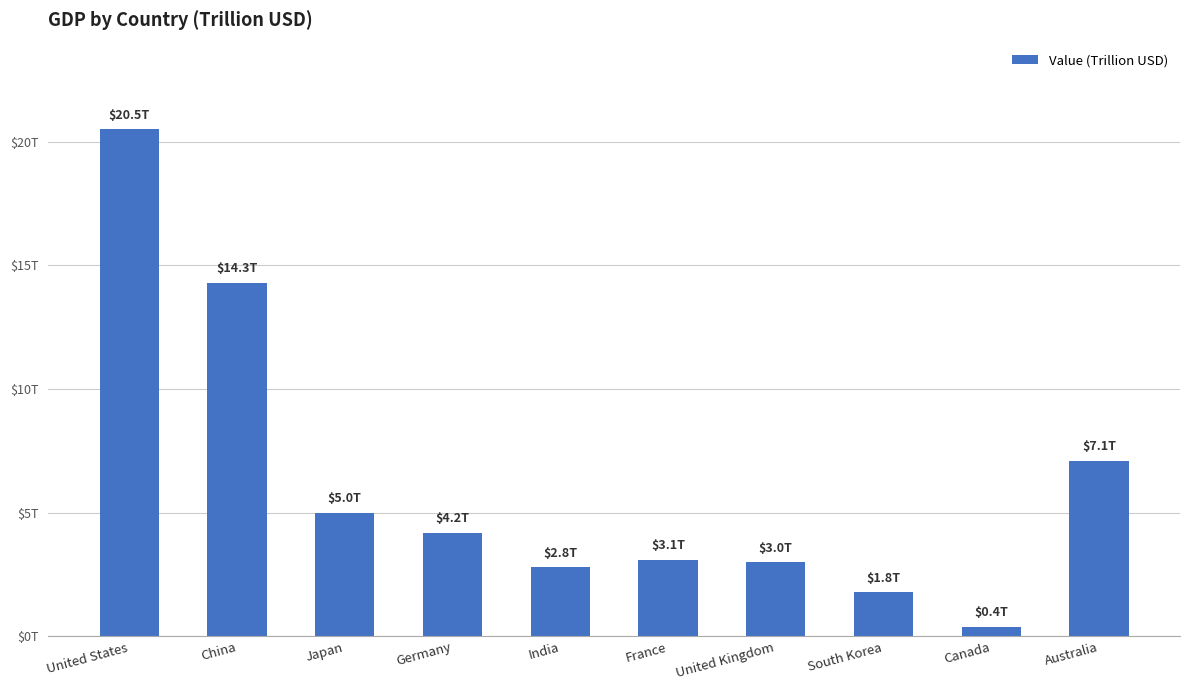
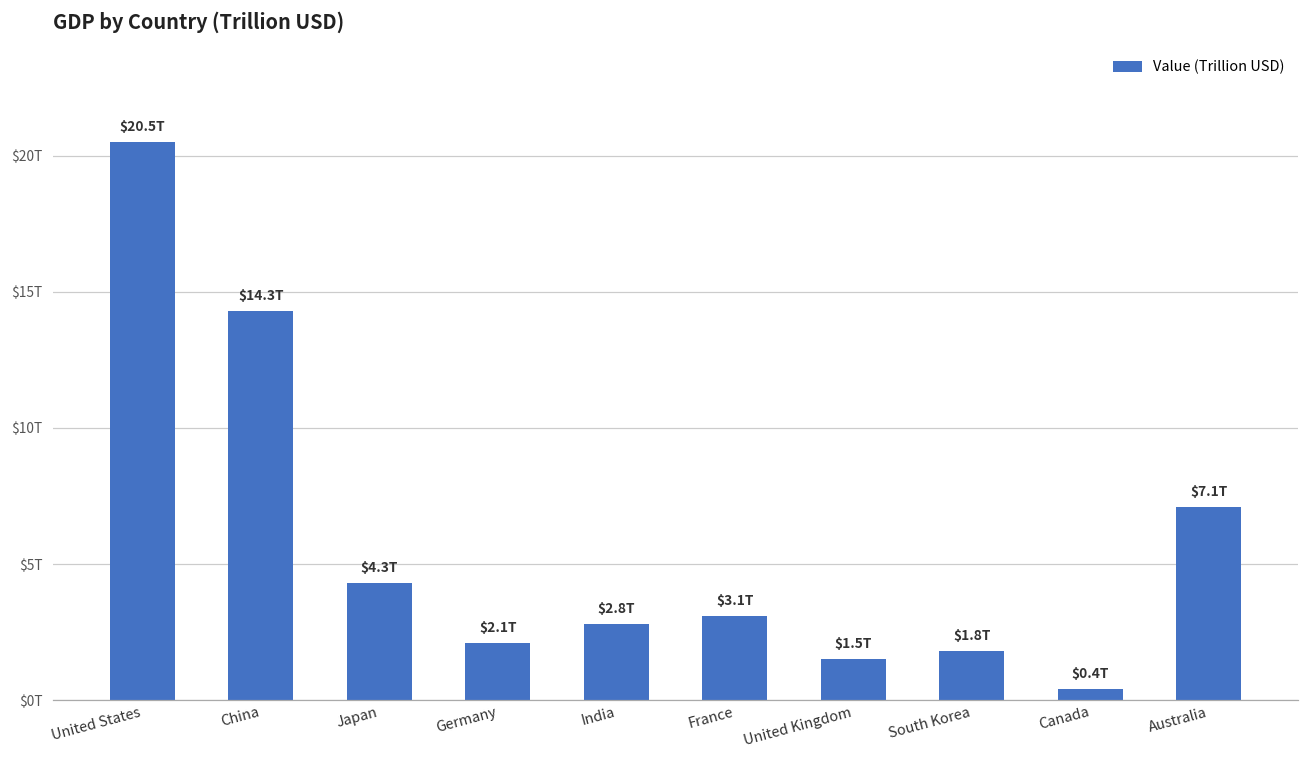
Japan: $5.0T -> $4.3T
Germany: $4.2T -> $2.1T
United Kingdom: $3.0T -> $1.5T
